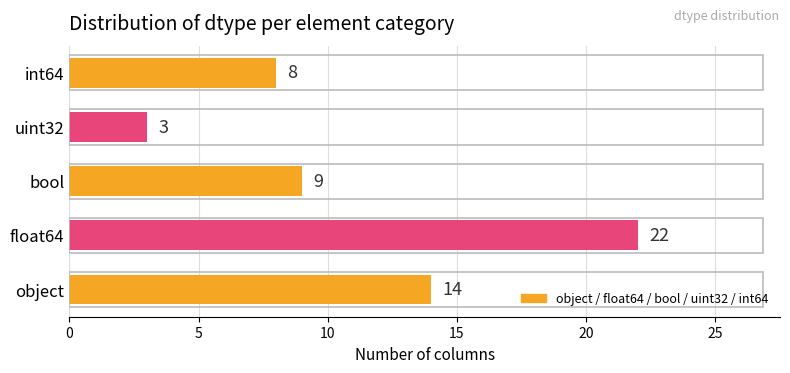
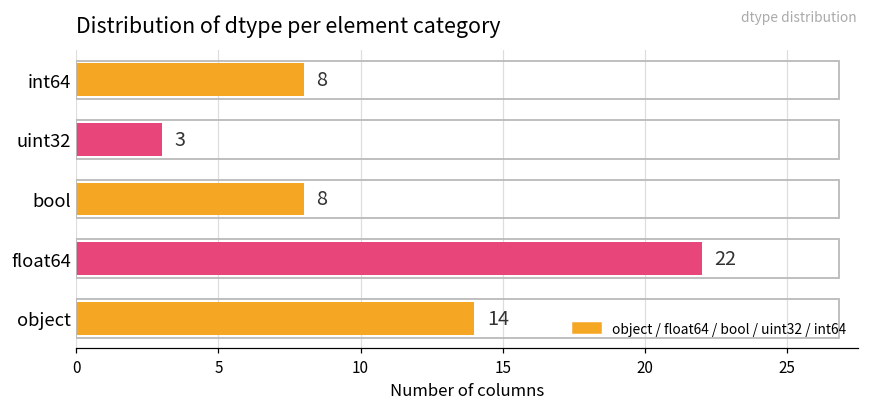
bool: 9 -> 8
